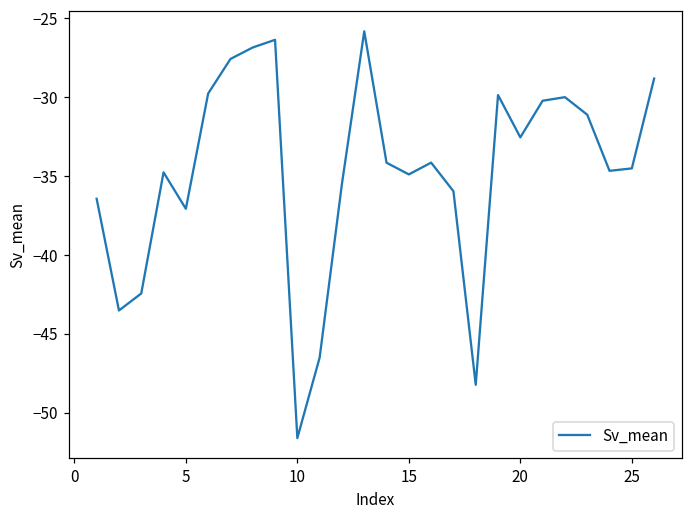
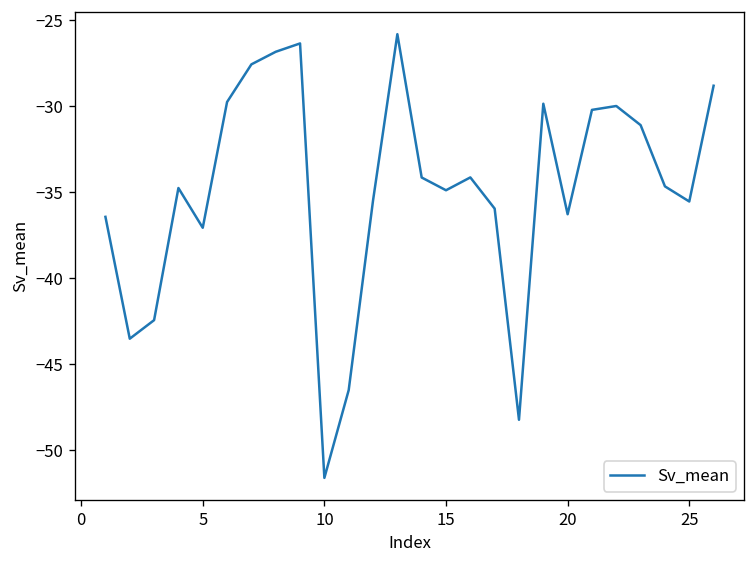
20: -32.5 -> -36.3
25: -34.5 -> -35.5
